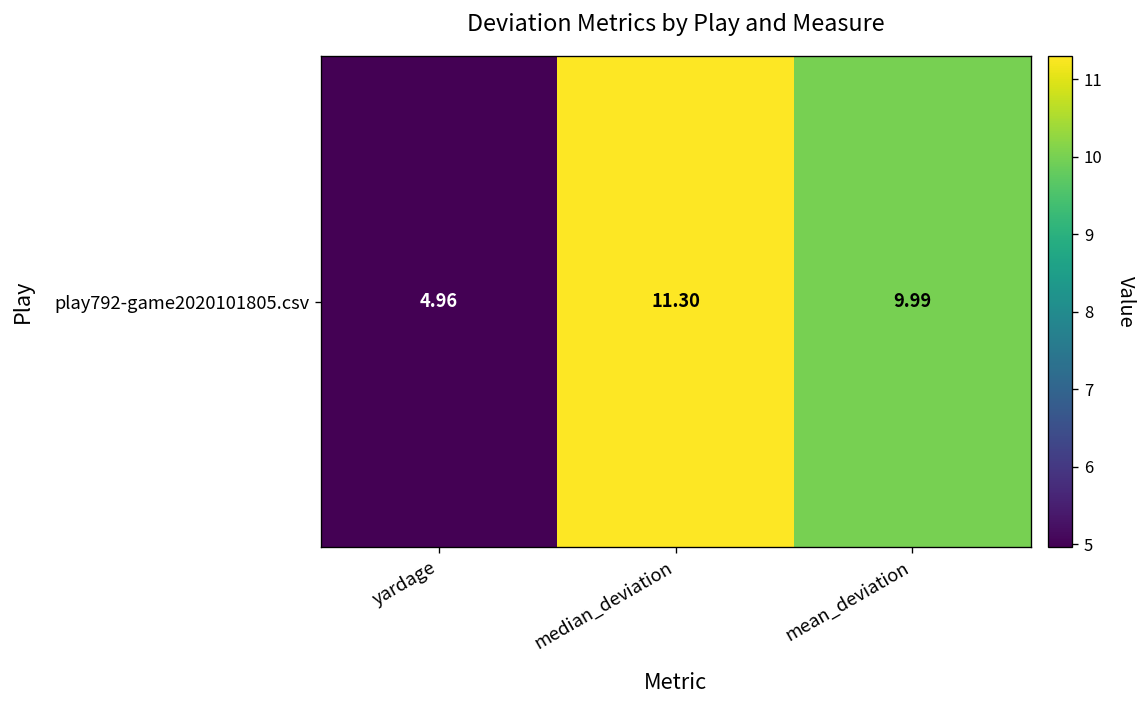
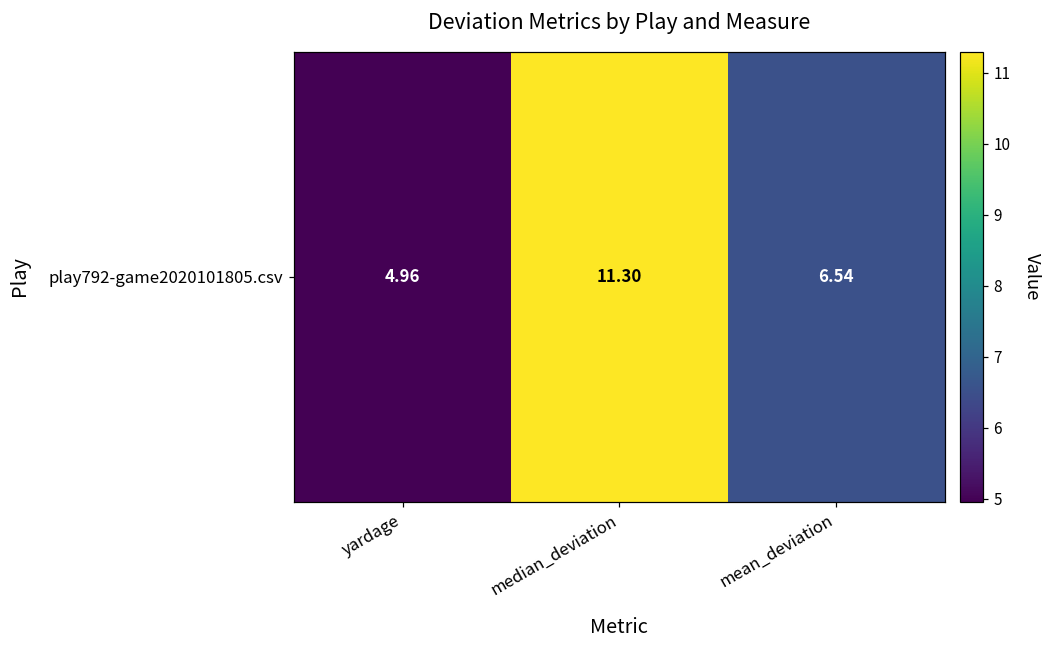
play792-game2020101805.csv, mean_deviation: 9.99 -> 6.54
